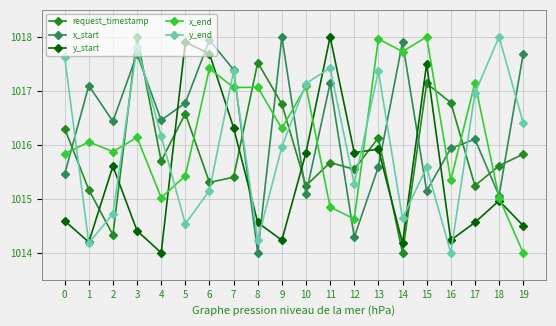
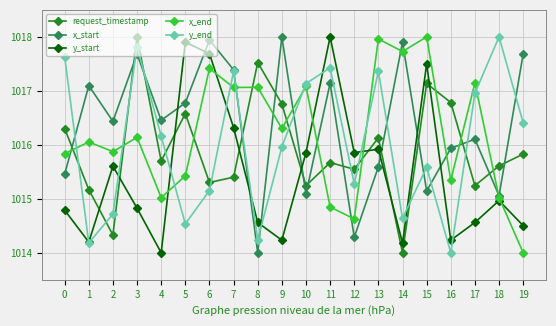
y_start, 0: 1014.6 -> 1014.8
y_start, 3: 1014.4 -> 1014.8
